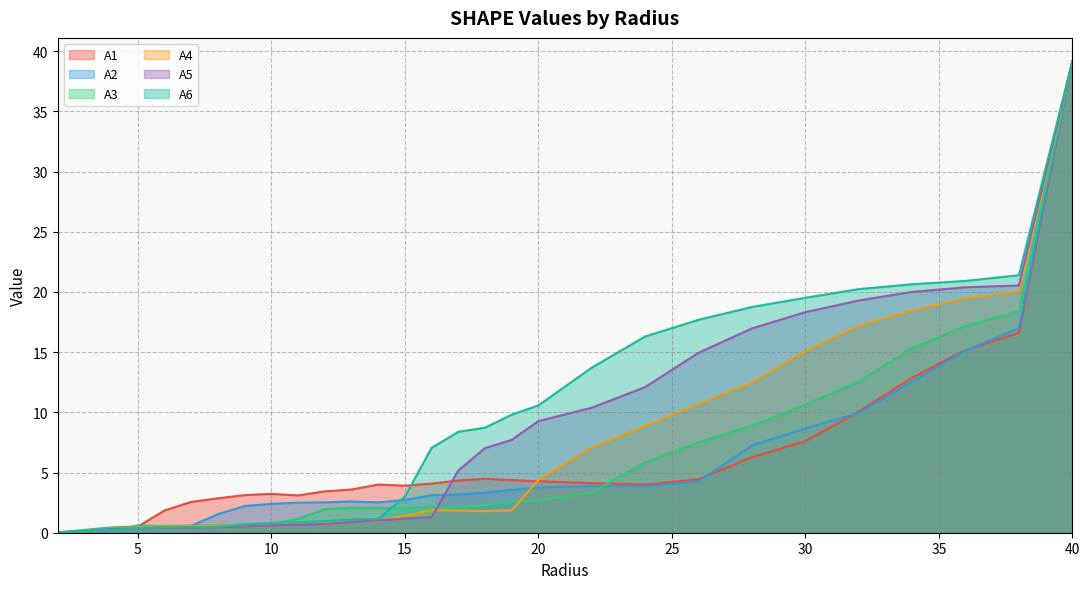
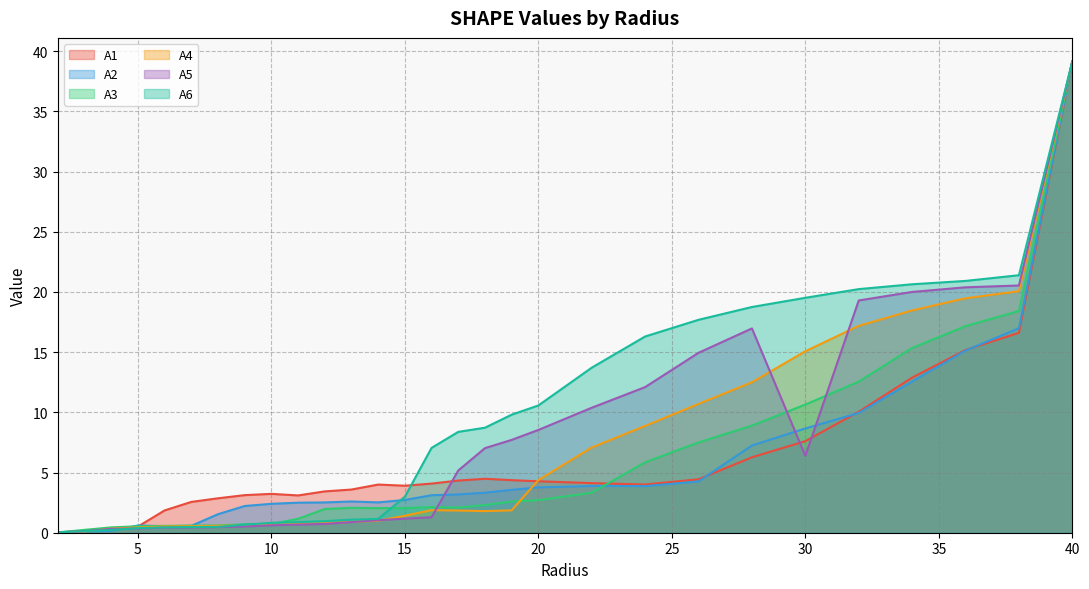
A5, 20: 9.3 -> 8.5
A5, 30: 18.3 -> 6.4
